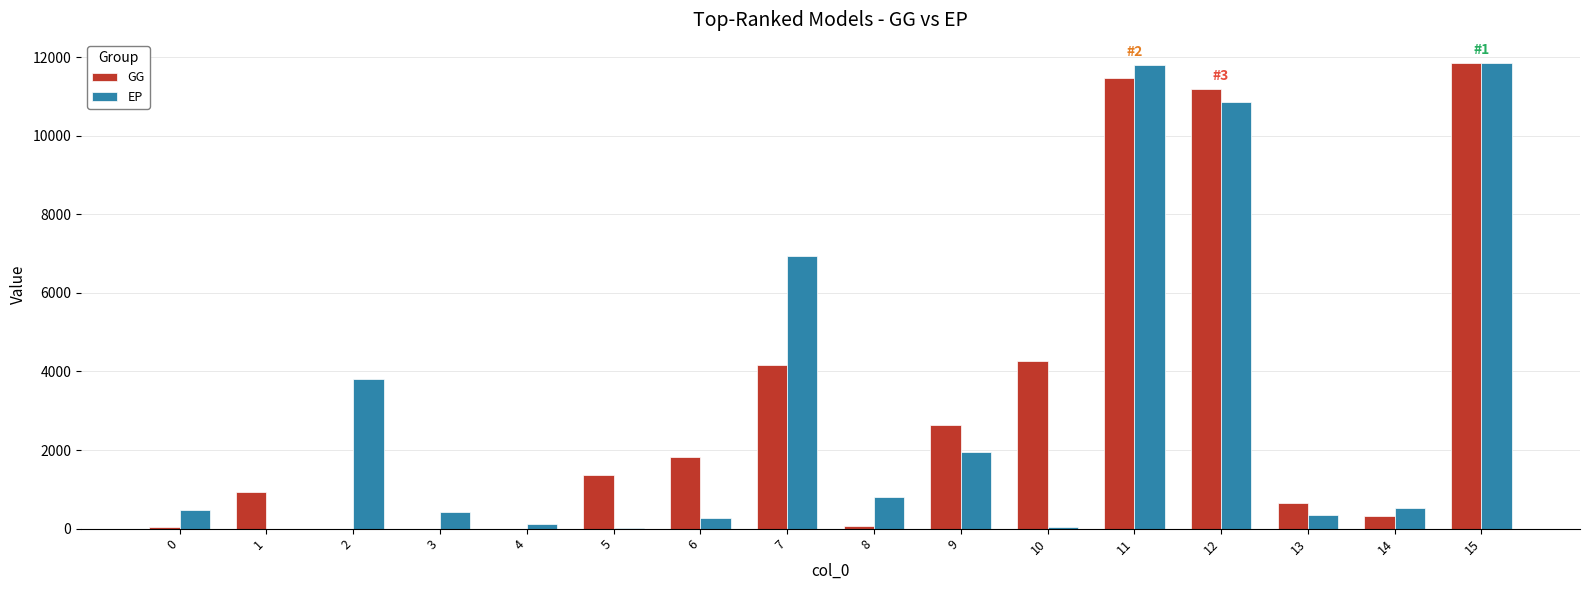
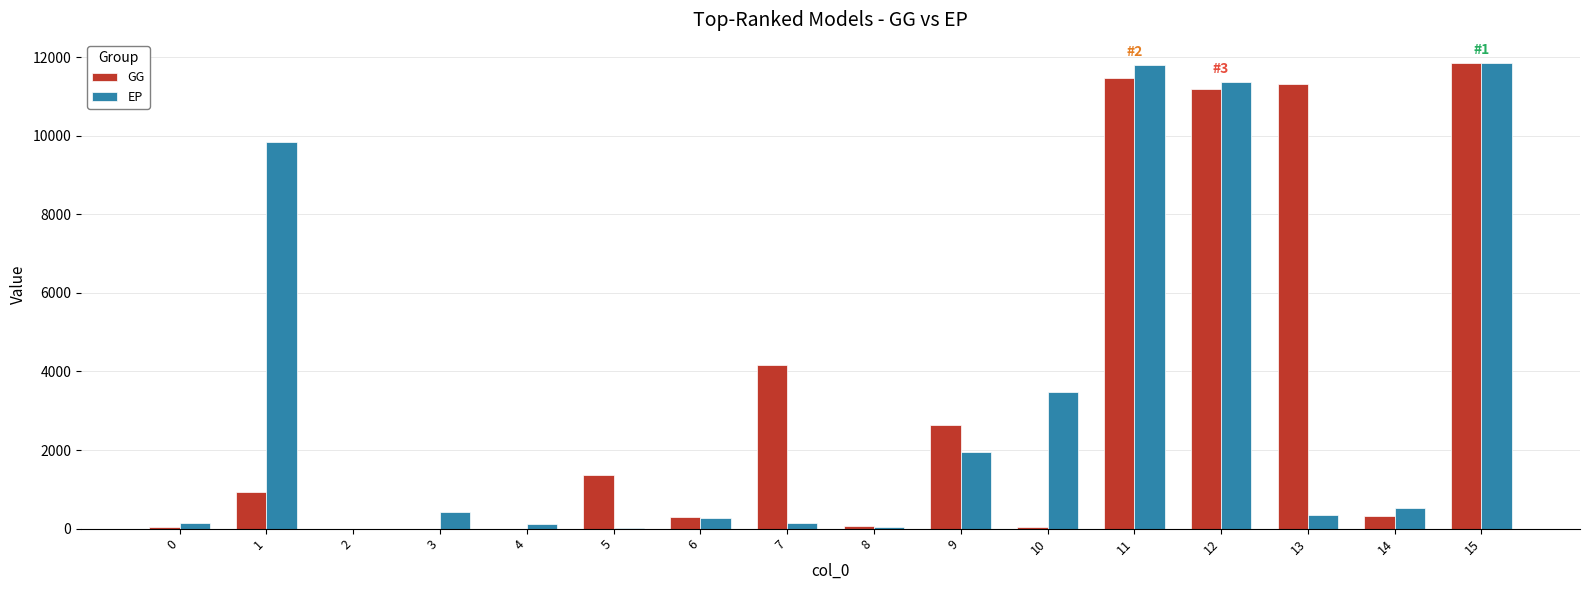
EP, 0: 500 -> 100
EP, 1: 0 -> 9800
EP, 2: 3800 -> 0
GG, 6: 1800 -> 300
EP, 7: 6900 -> 200
EP, 8: 800 -> 100
GG, 10: 4300 -> 0
EP, 10: 0 -> 3500
EP, 12: 10900 -> 11400
GG, 13: 700 -> 11300
